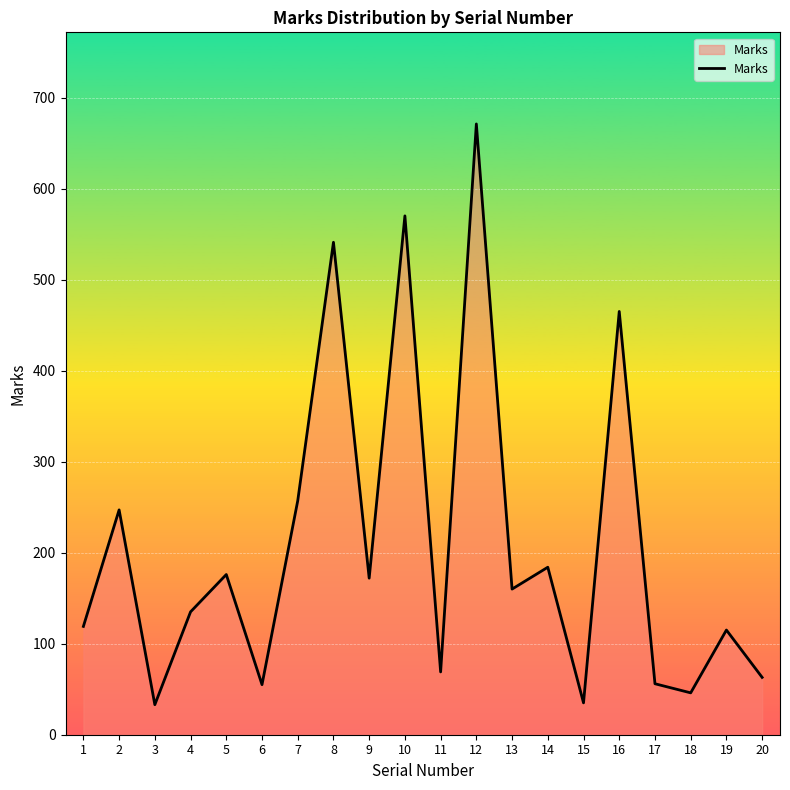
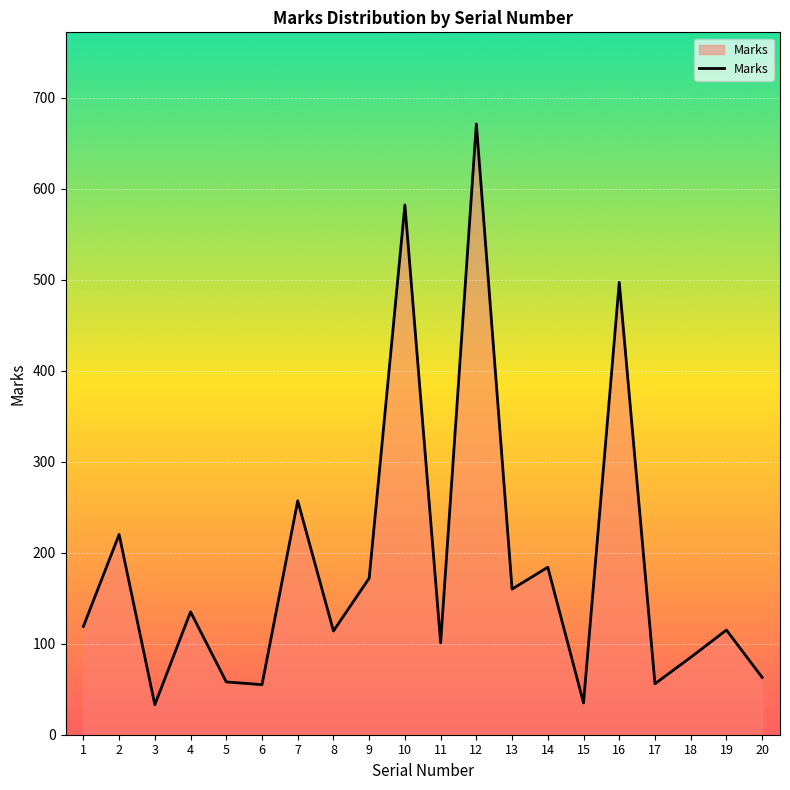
2: 250 -> 220
5: 180 -> 60
8: 540 -> 110
10: 570 -> 580
11: 70 -> 100
16: 470 -> 500
18: 50 -> 90
